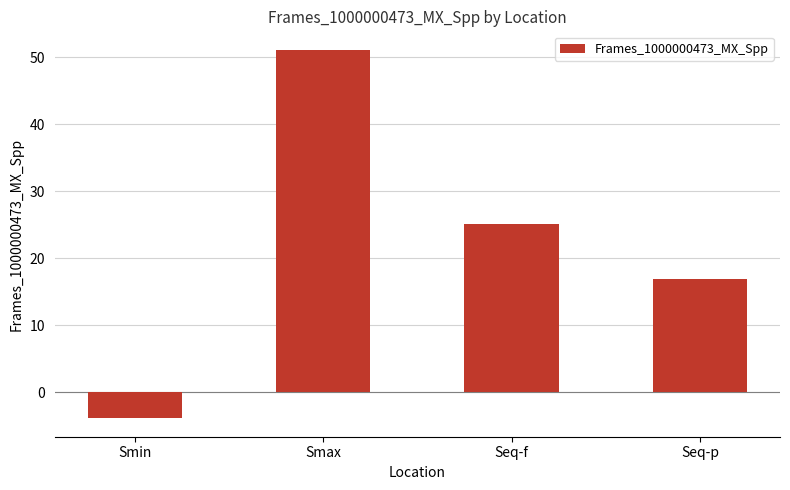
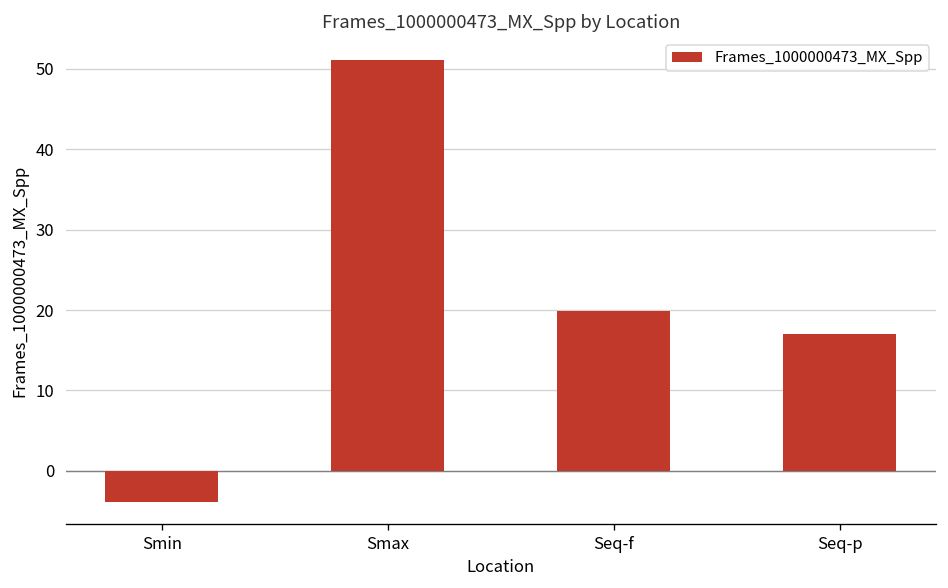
Seq-f: 25 -> 20
